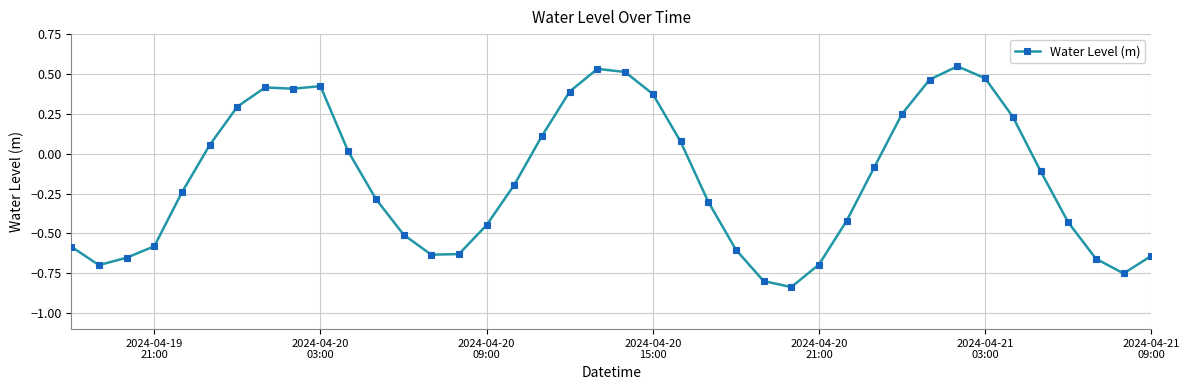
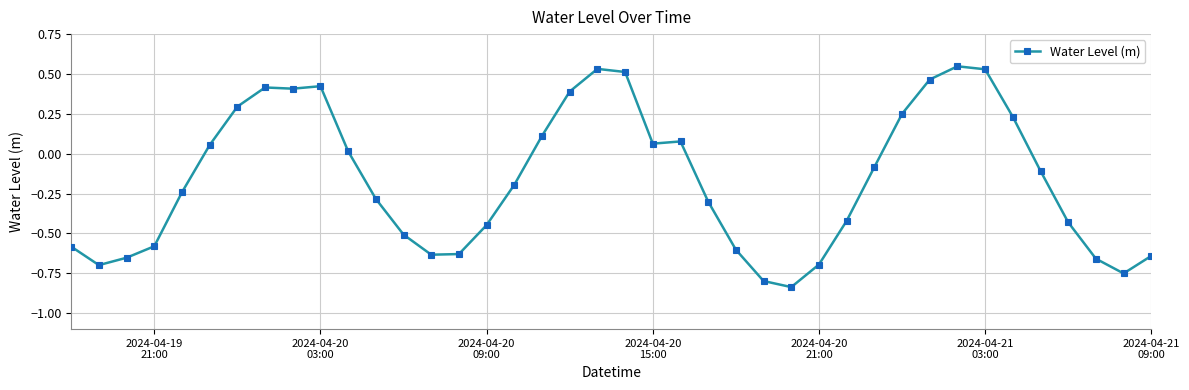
2024-04-20 15:00: 0.37 -> 0.06
2024-04-21 03:00: 0.47 -> 0.53
